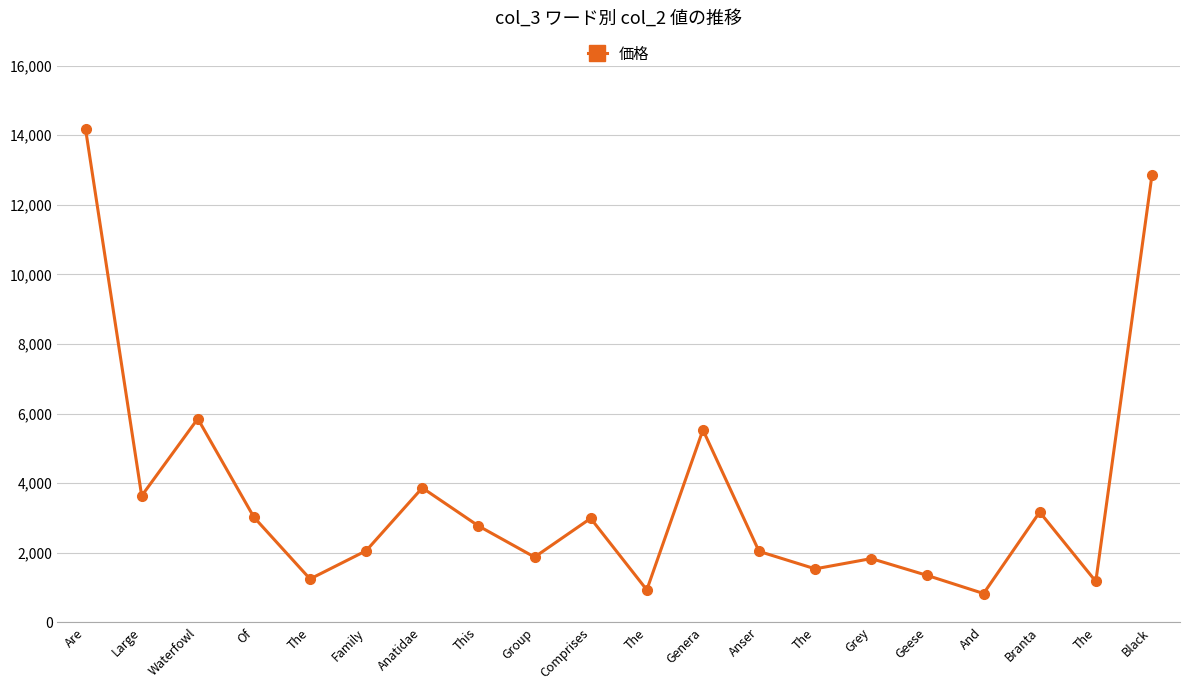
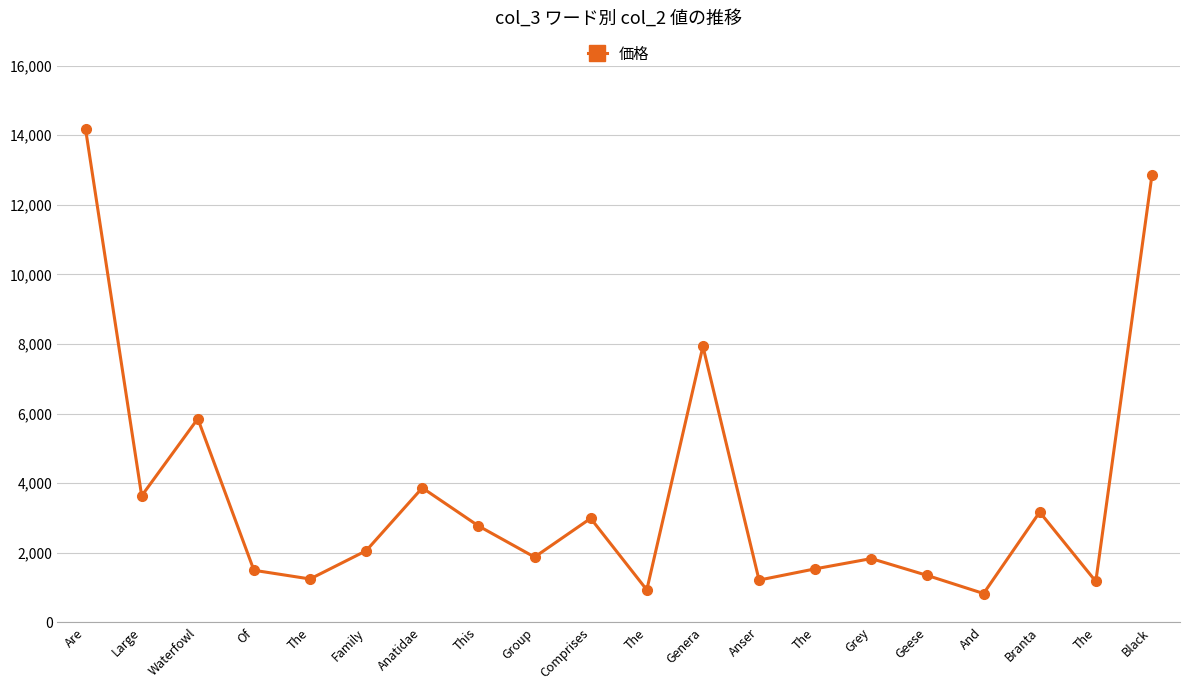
Of: 3,000 -> 1,500
Genera: 5,500 -> 7,900
Anser: 2,000 -> 1,200
